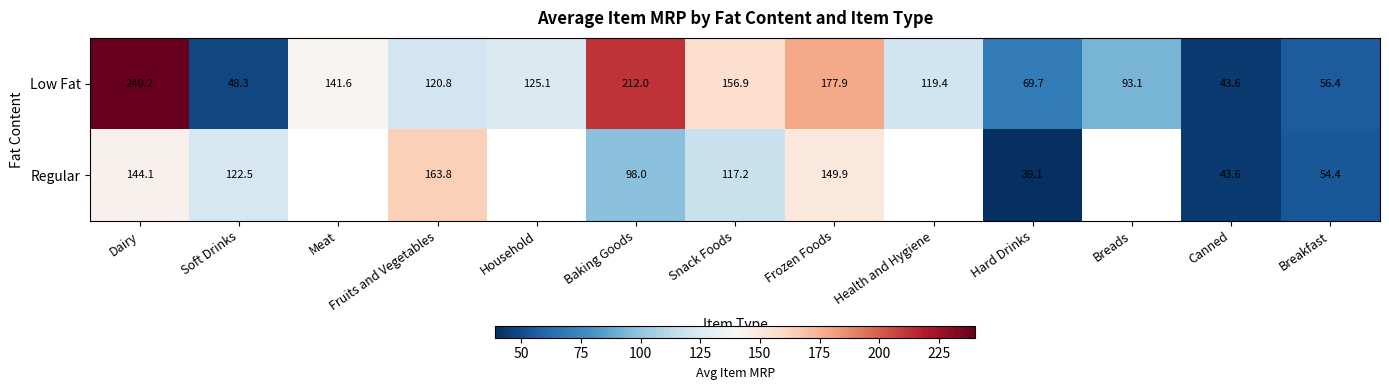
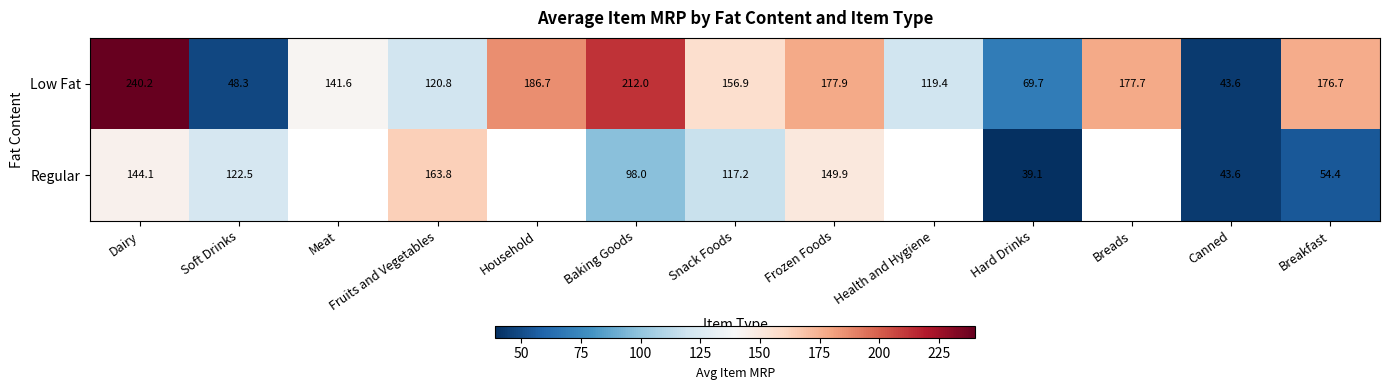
Low Fat, Household: 125.1 -> 186.7
Low Fat, Breads: 93.1 -> 177.7
Low Fat, Breakfast: 56.4 -> 176.7
